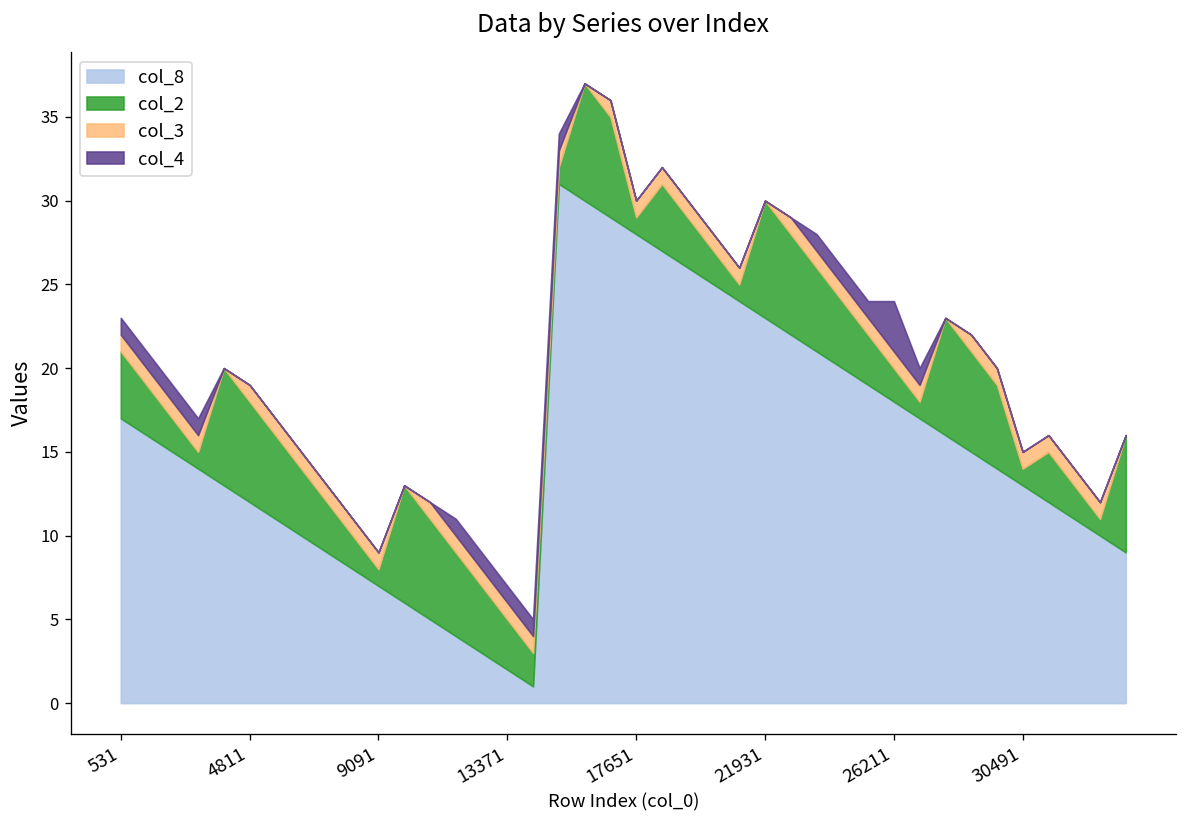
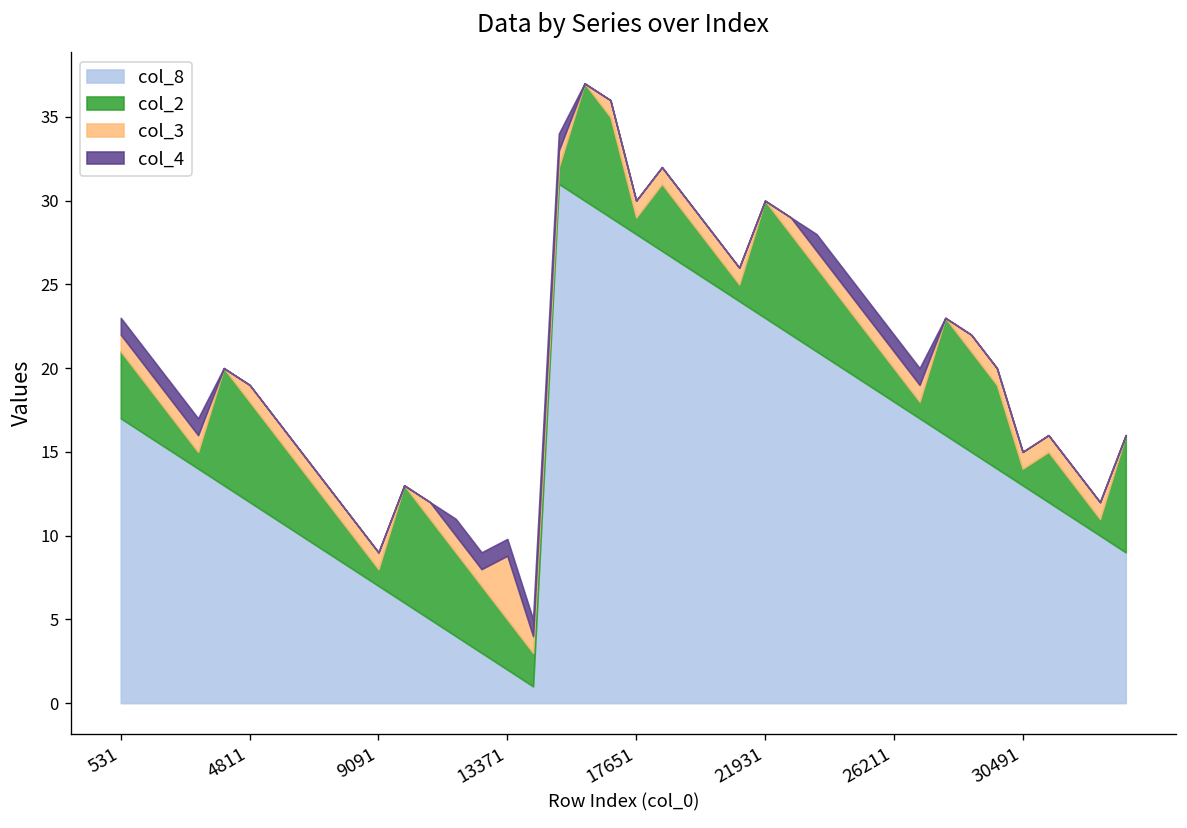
col_3, 13371: 1.0 -> 3.8
col_4, 26211: 3 -> 1
